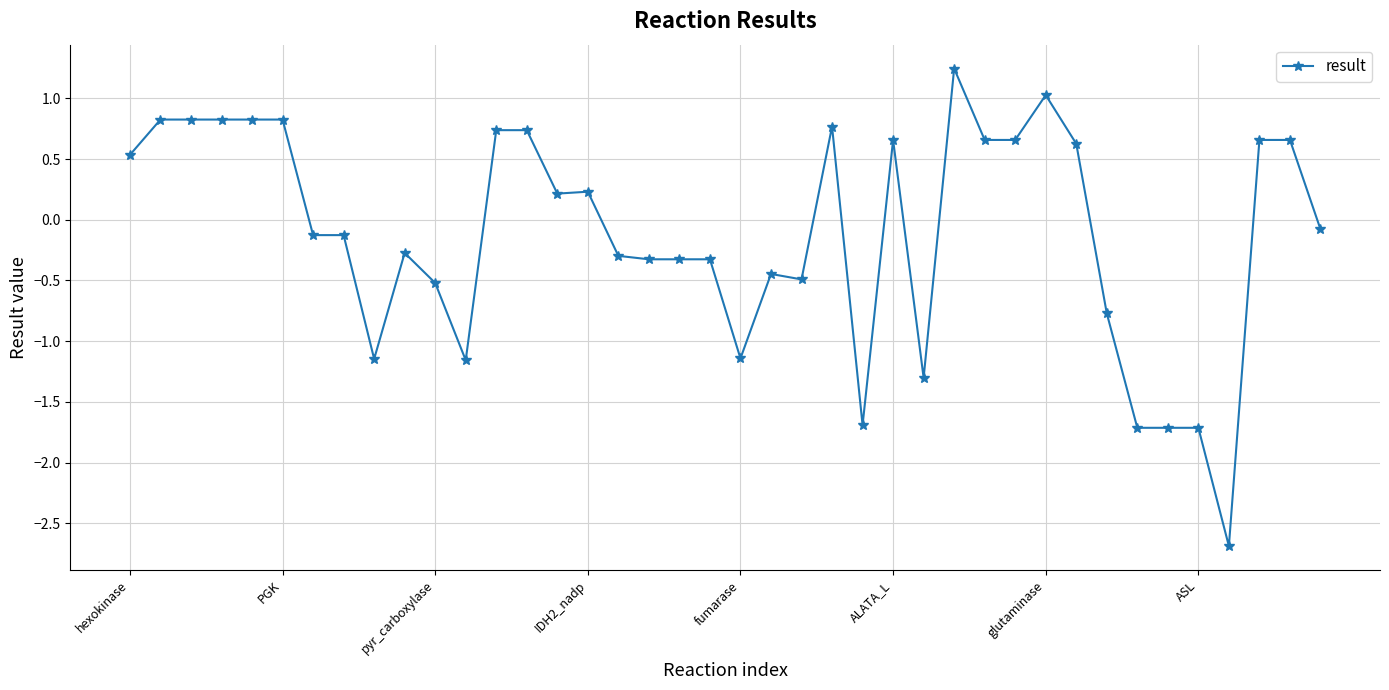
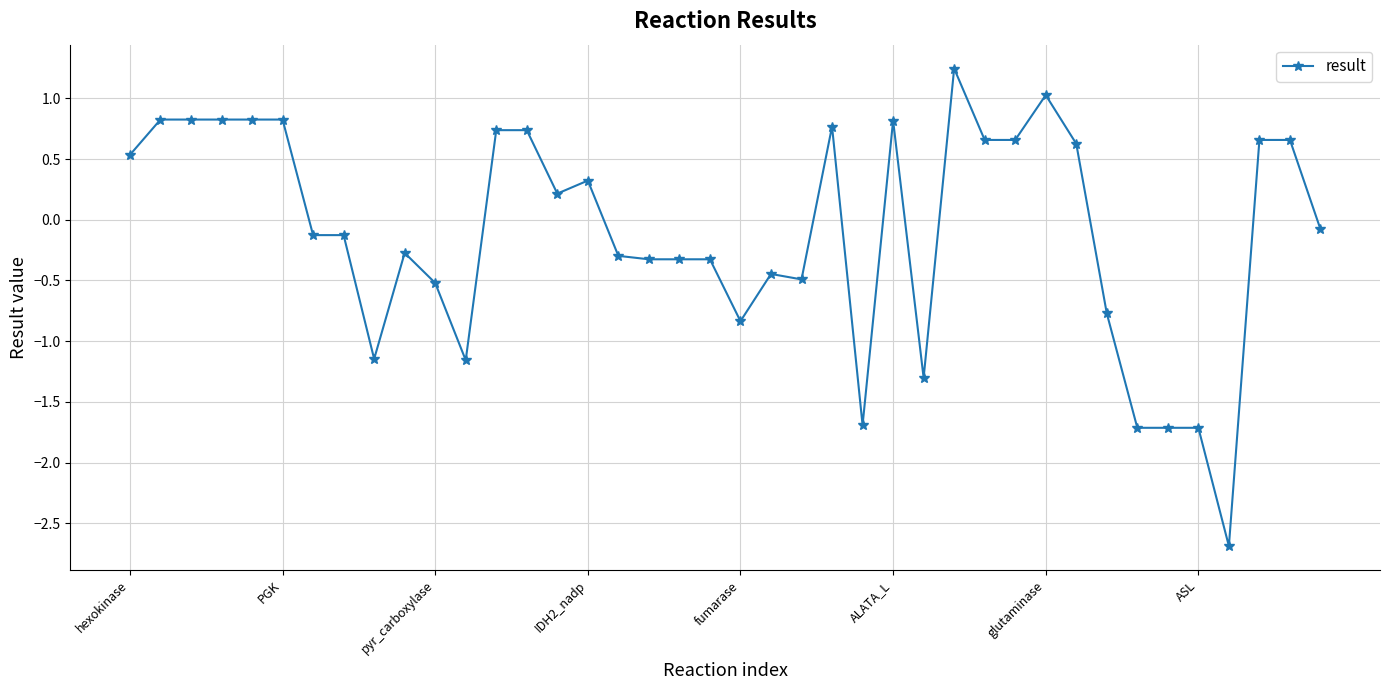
IDH2_nadp: 0.23 -> 0.32
fumarase: -1.14 -> -0.84
ALATA_L: 0.66 -> 0.82
